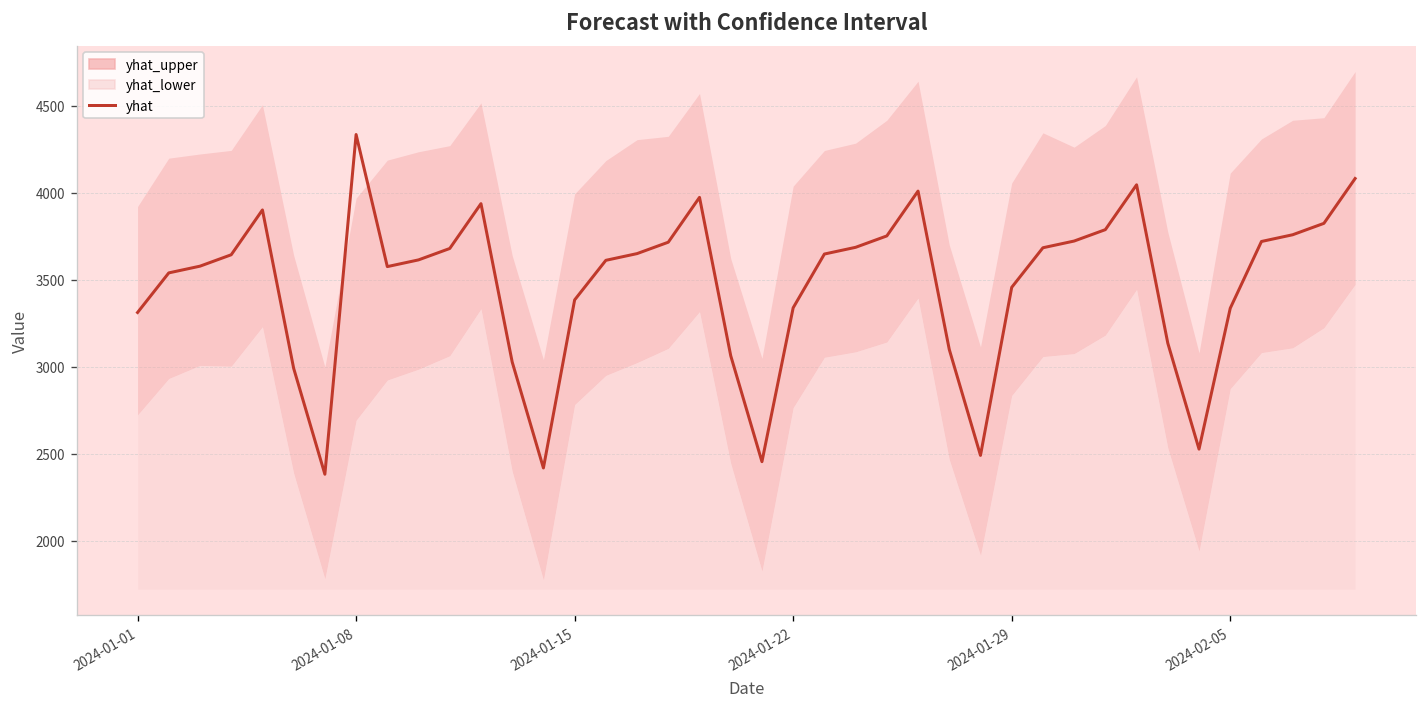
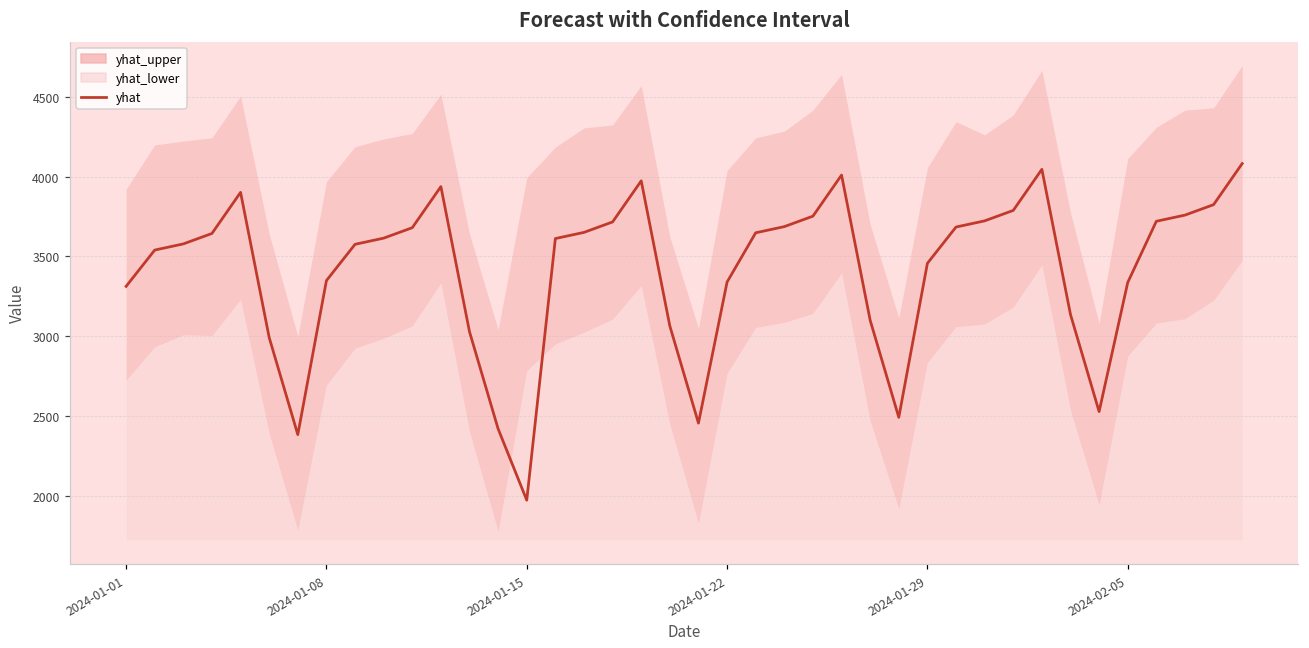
yhat, 2024-01-08: 4330 -> 3350
yhat, 2024-01-15: 3380 -> 1970
